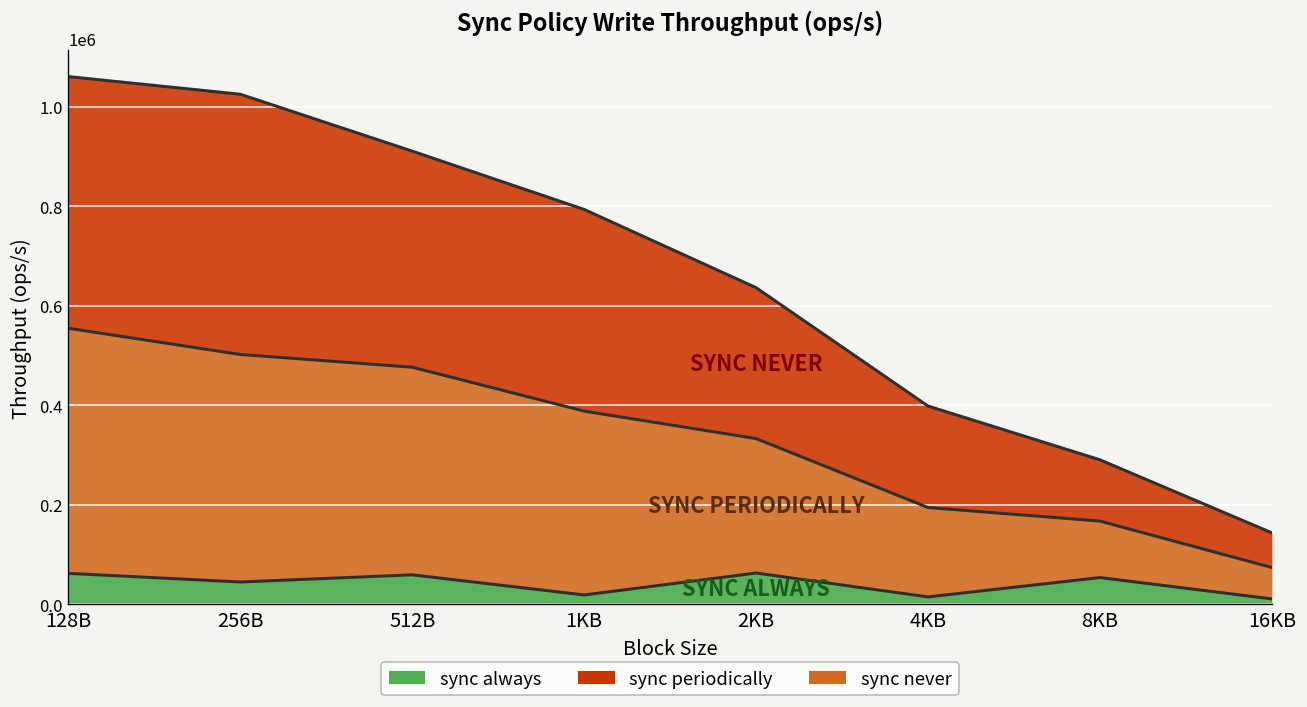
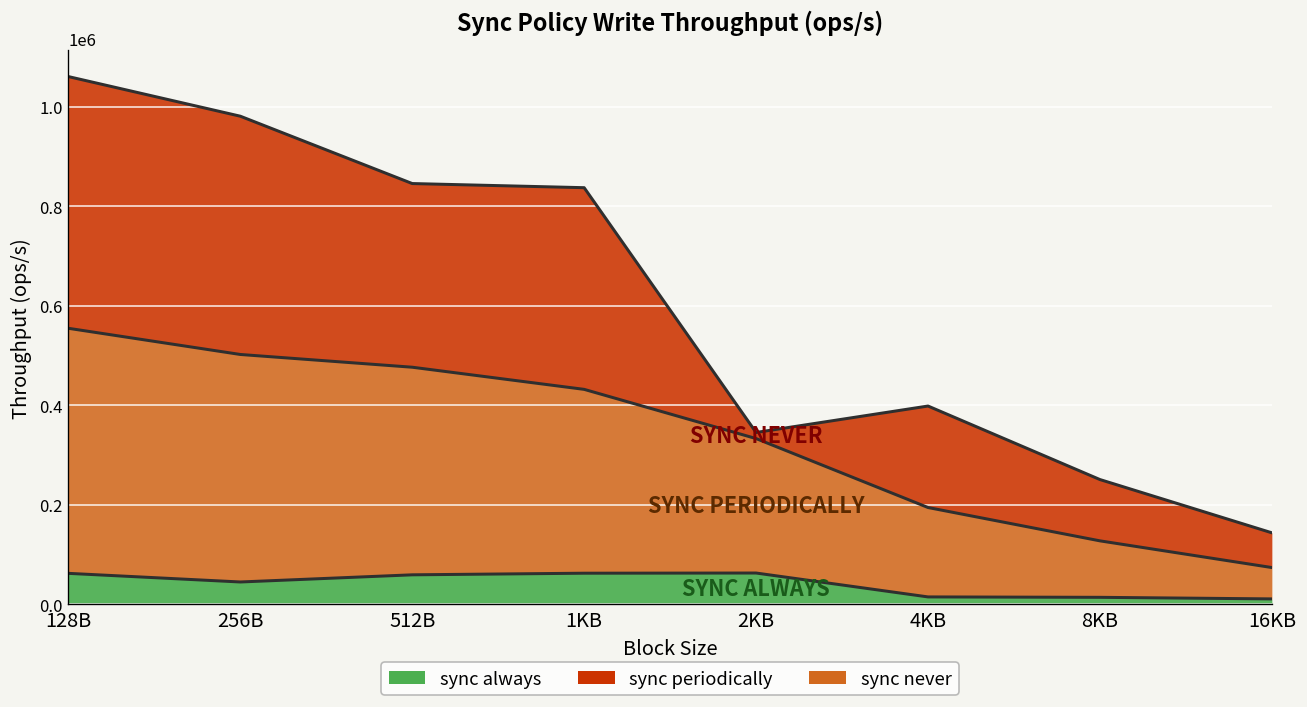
sync never, 256B: 520000 -> 480000
sync never, 512B: 430000 -> 370000
sync always, 1KB: 20000 -> 60000
sync never, 2KB: 300000 -> 10000
sync always, 8KB: 50000 -> 10000
